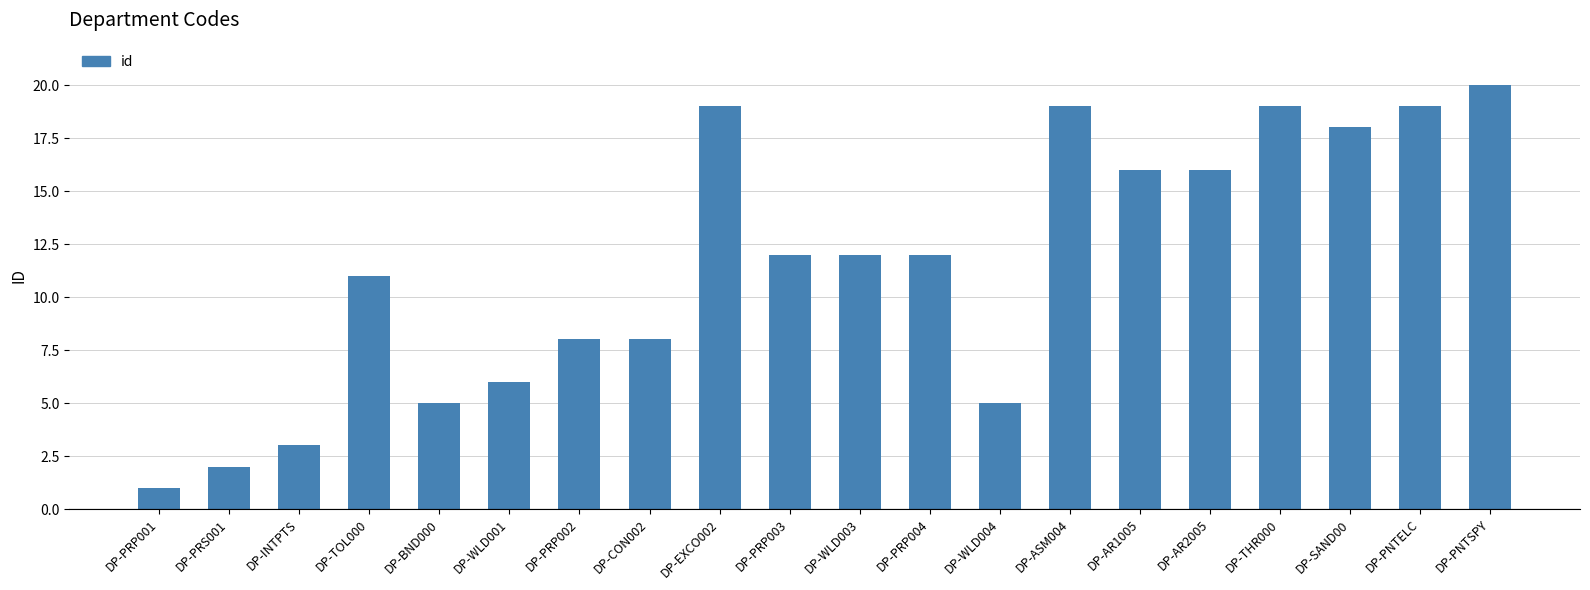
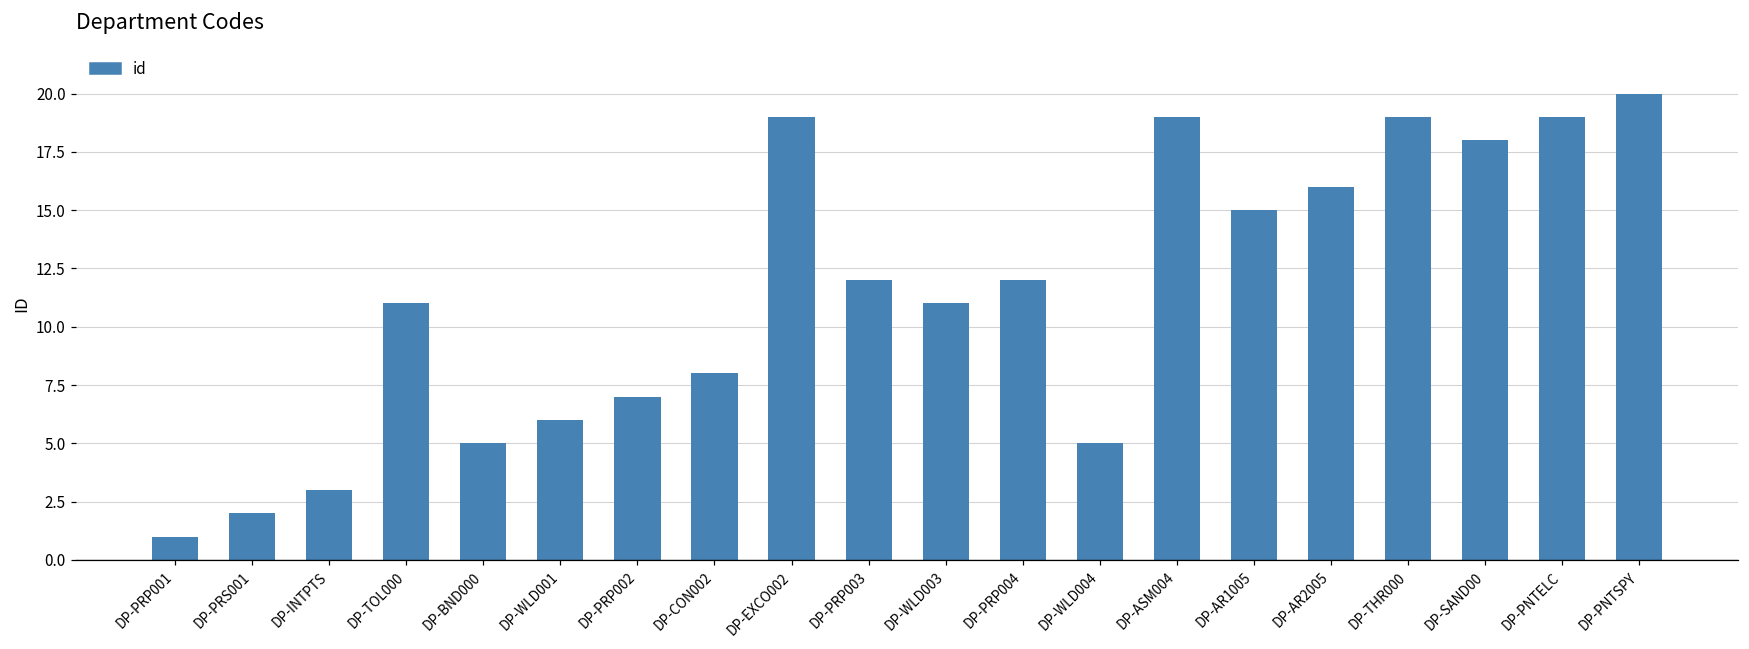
DP-PRP002: 8 -> 7
DP-WLD003: 12 -> 11
DP-AR1005: 16 -> 15
